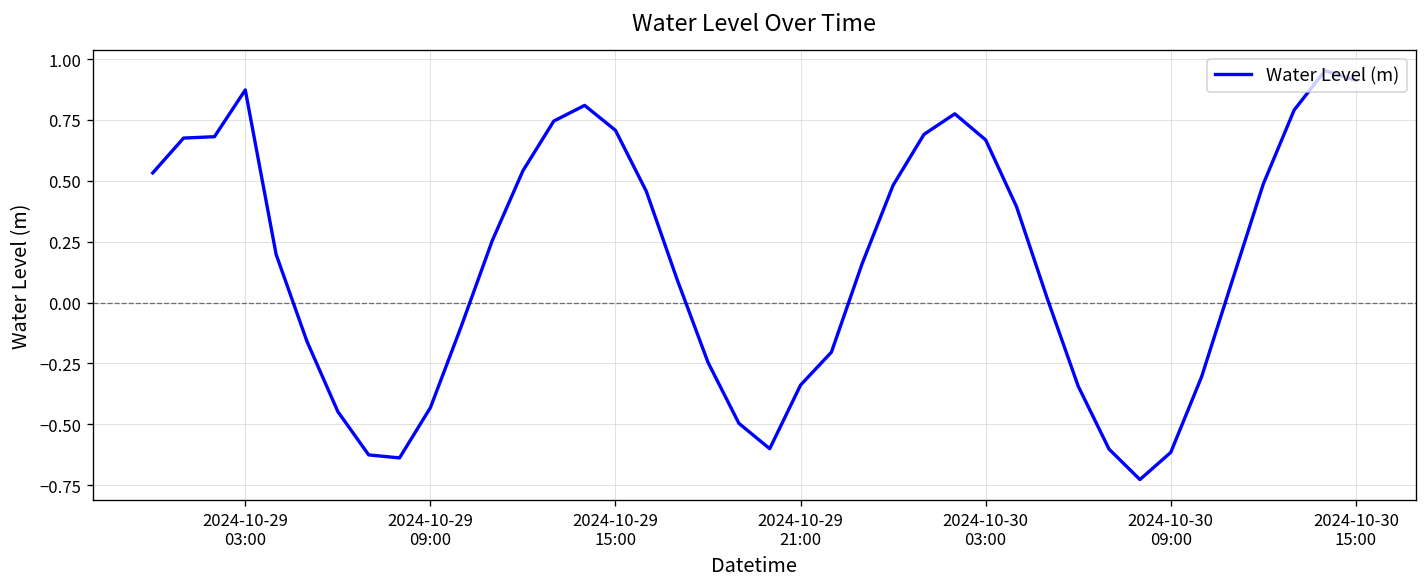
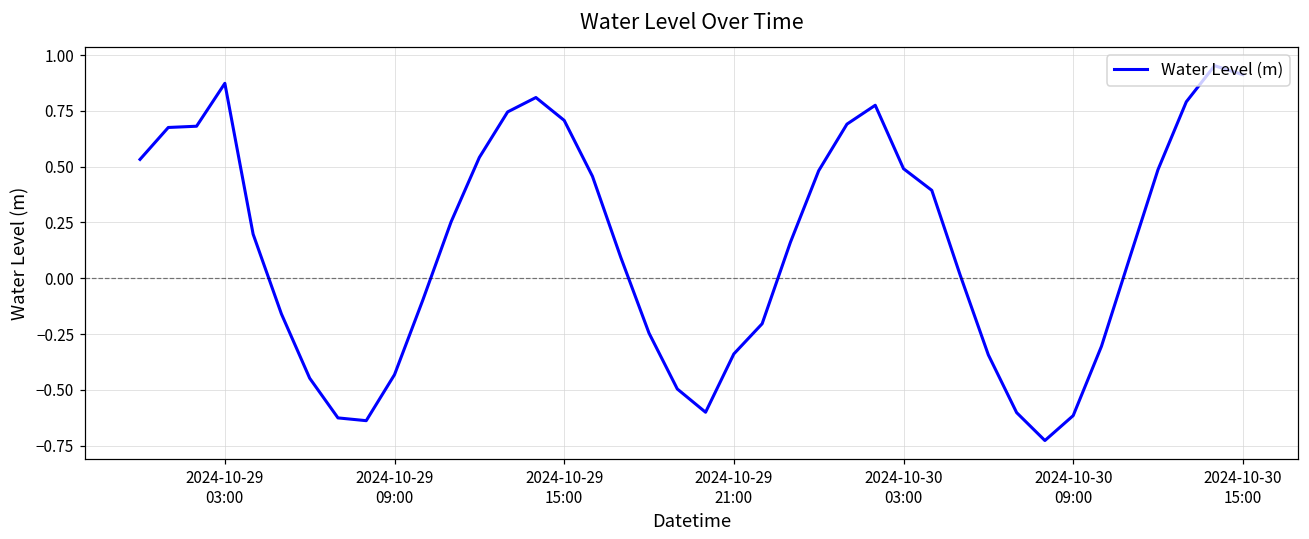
2024-10-30 03:00: 0.67 -> 0.49
